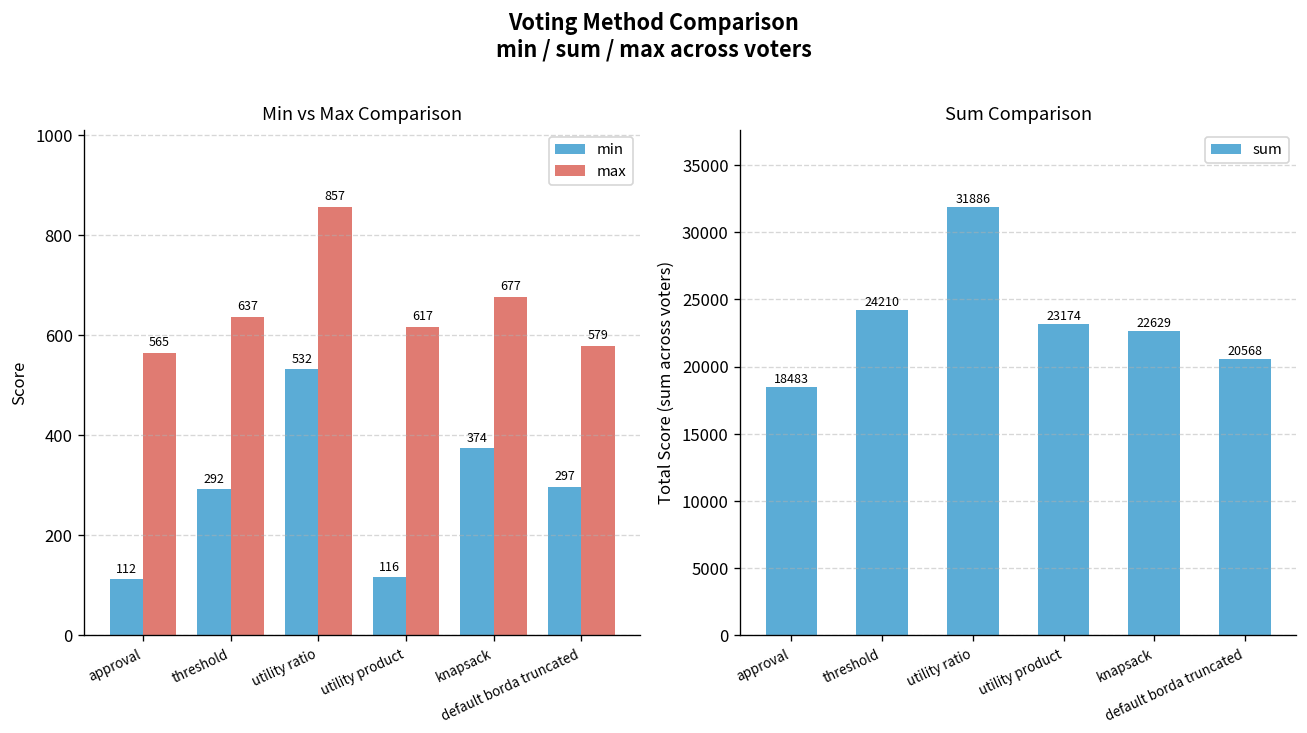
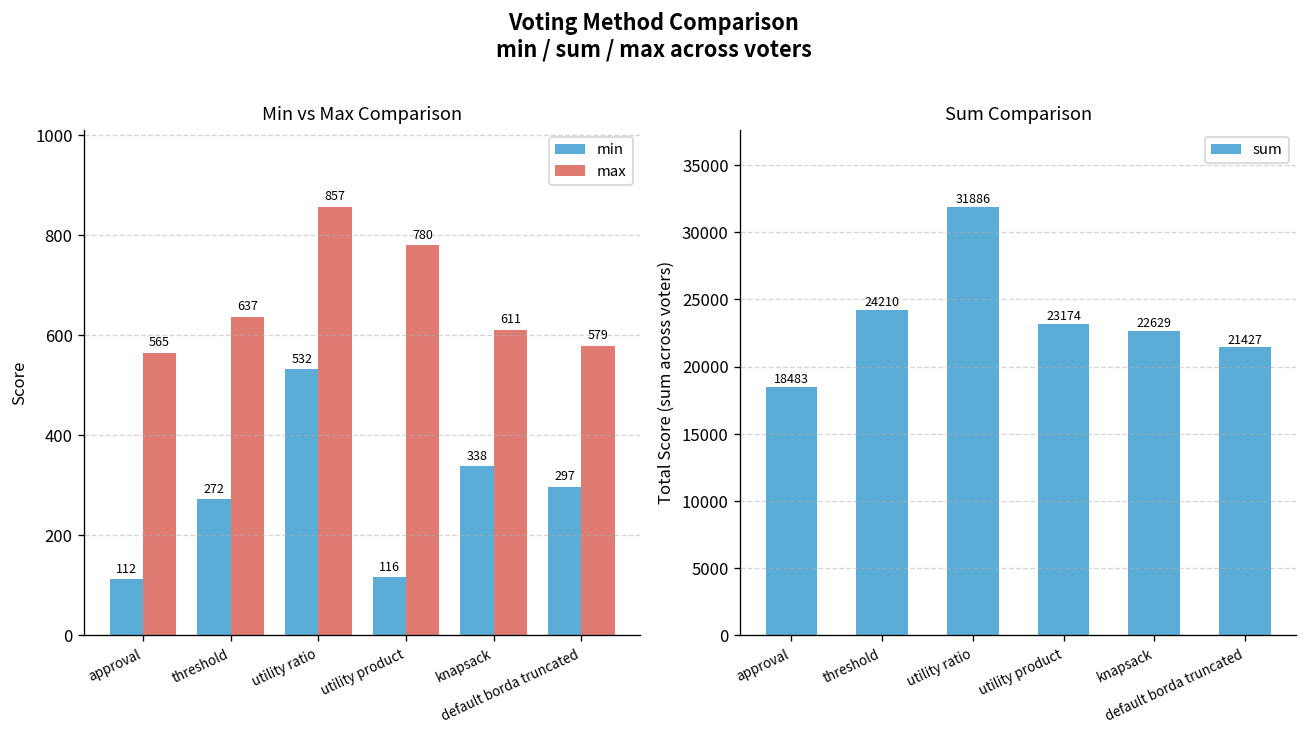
Min vs Max Comparison, min, threshold: 292 -> 272
Min vs Max Comparison, max, utility product: 617 -> 780
Min vs Max Comparison, min, knapsack: 374 -> 338
Min vs Max Comparison, max, knapsack: 677 -> 611
Sum Comparison, default borda truncated: 20568 -> 21427
